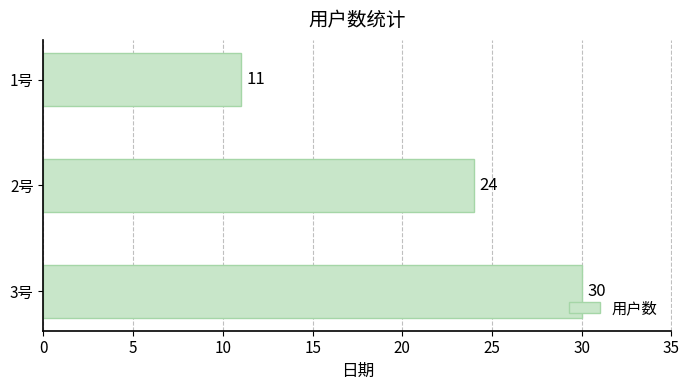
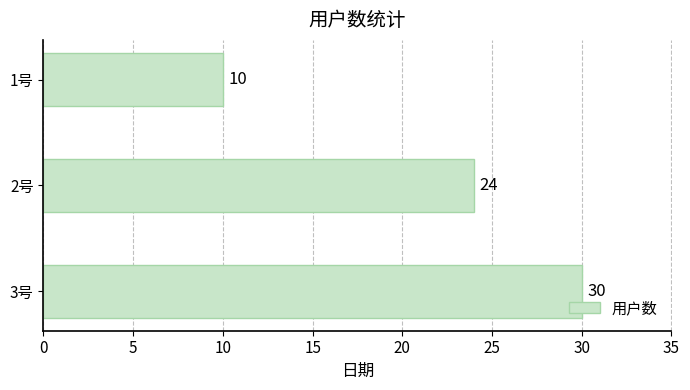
1号: 11 -> 10
